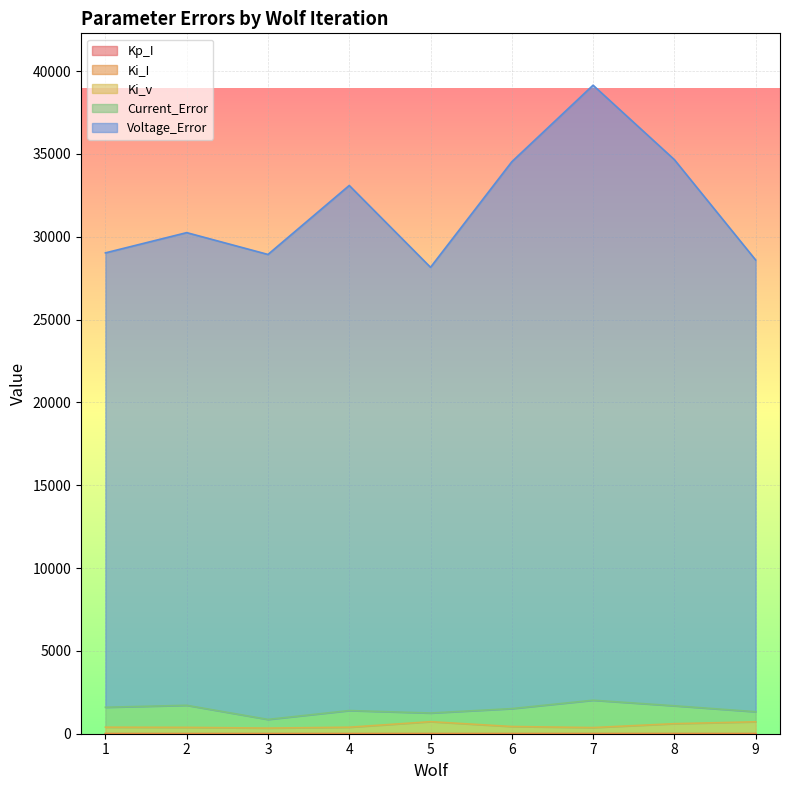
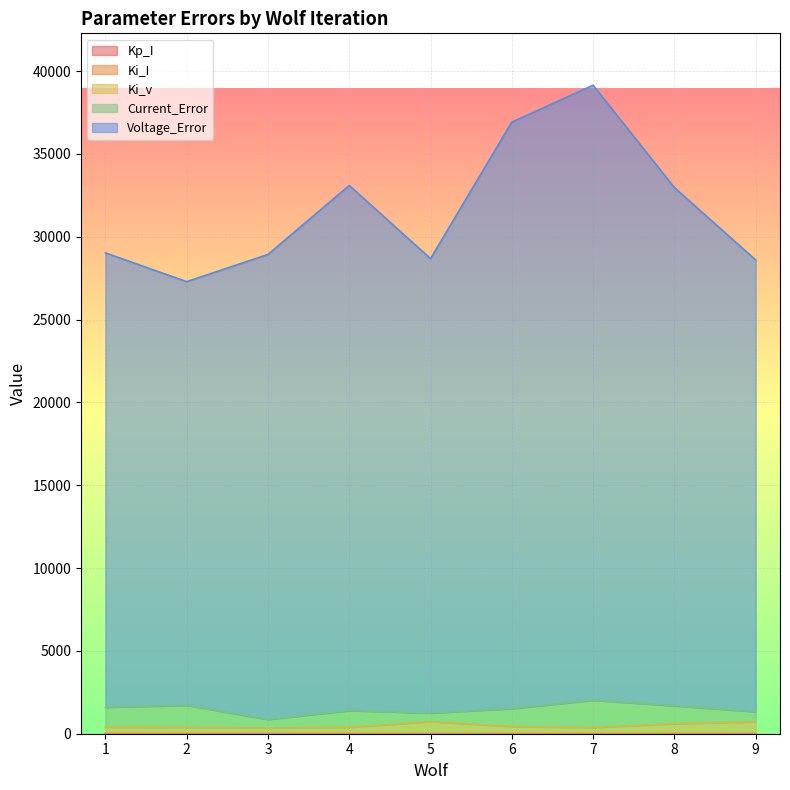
Voltage_Error, 2: 28500 -> 25600
Voltage_Error, 5: 26900 -> 27400
Voltage_Error, 6: 33000 -> 35400
Voltage_Error, 8: 33000 -> 31300
